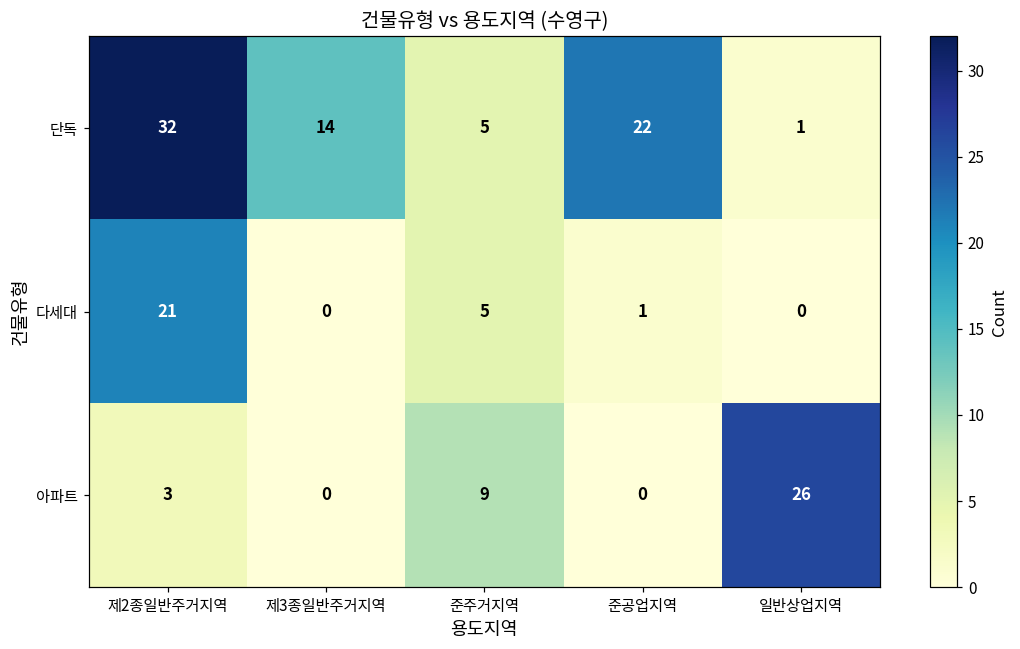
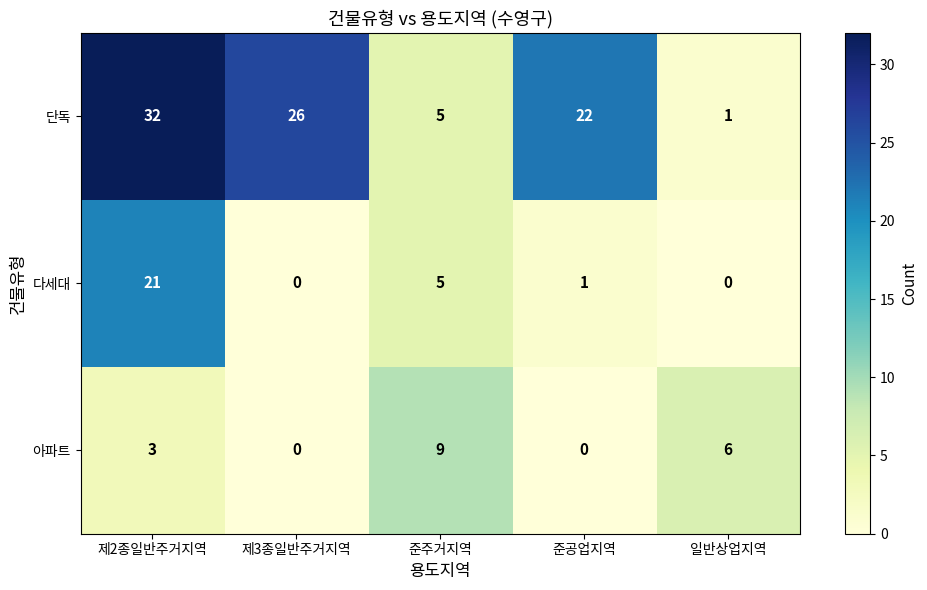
단독, 제3종일반주거지역: 14 -> 26
아파트, 일반상업지역: 26 -> 6
